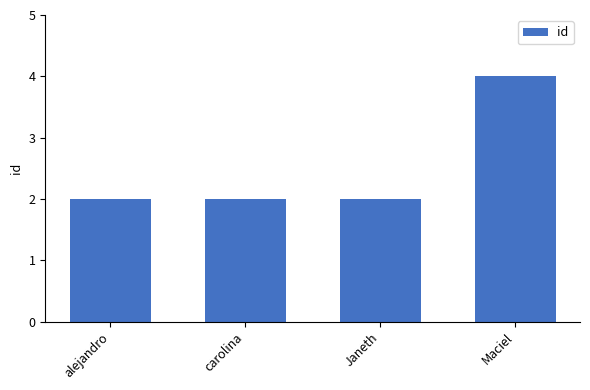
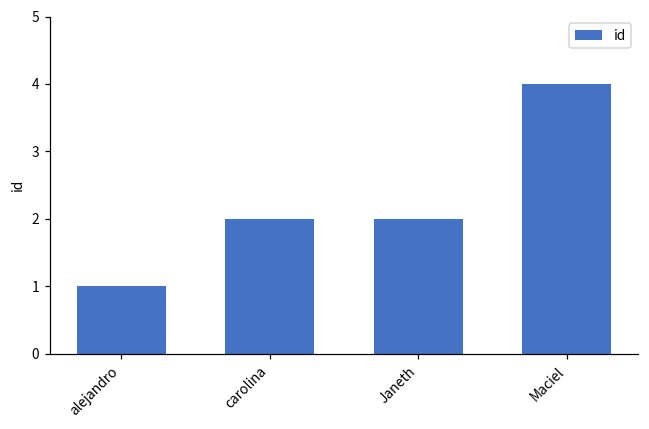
alejandro: 2 -> 1
